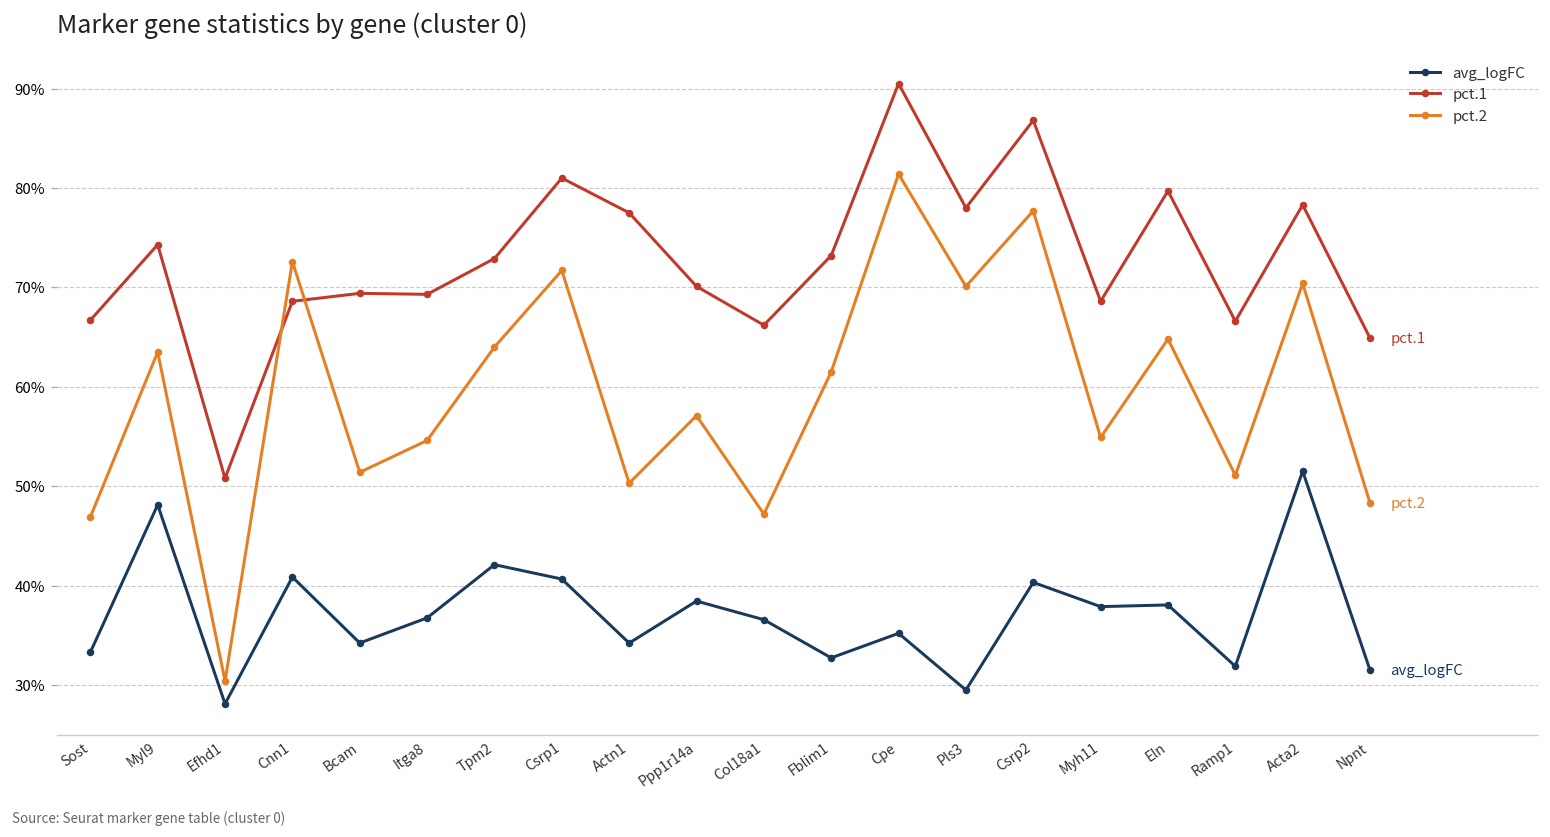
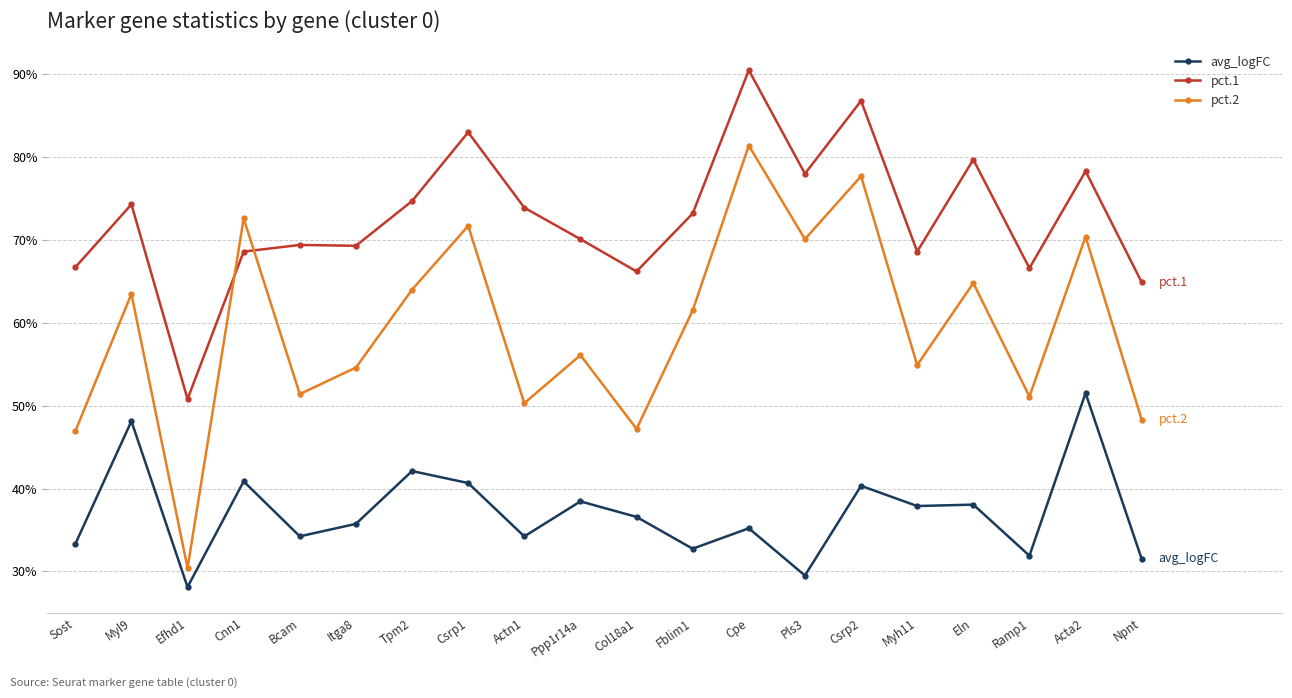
avg_logFC, Itga8: 37% -> 36%
pct.1, Tpm2: 73% -> 75%
pct.1, Csrp1: 81% -> 83%
pct.1, Actn1: 78% -> 74%
pct.2, Ppp1r14a: 57% -> 56%
